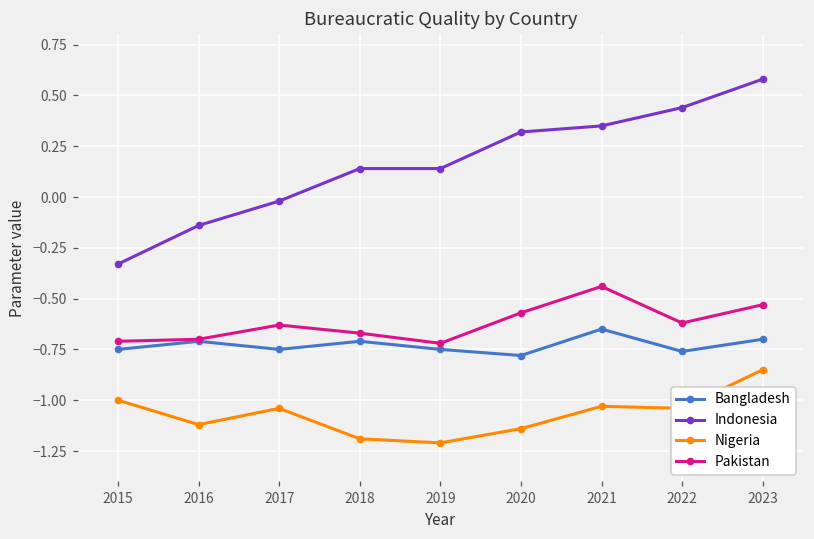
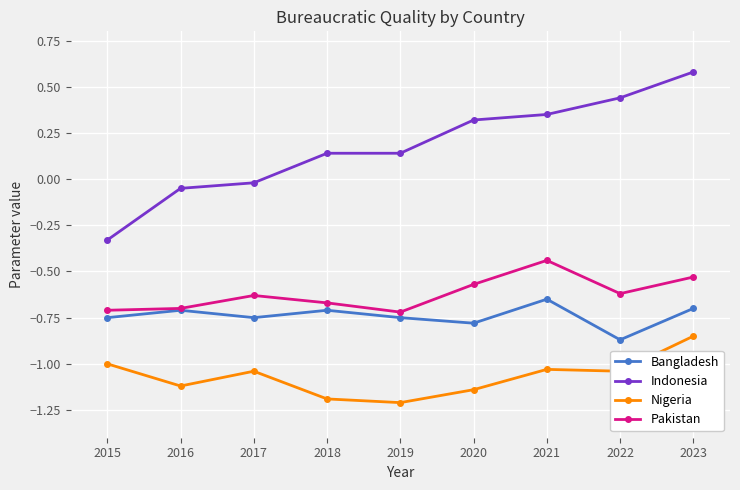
Indonesia, 2016: -0.14 -> -0.05
Bangladesh, 2022: -0.76 -> -0.87
